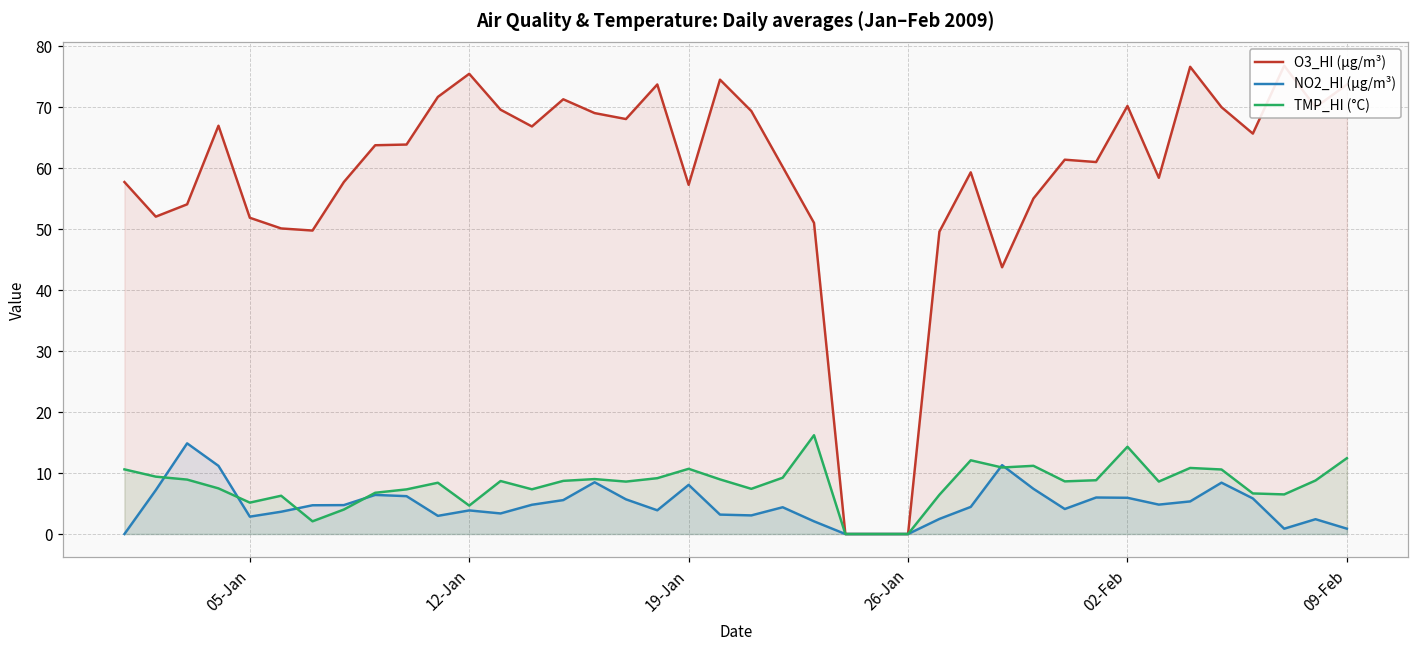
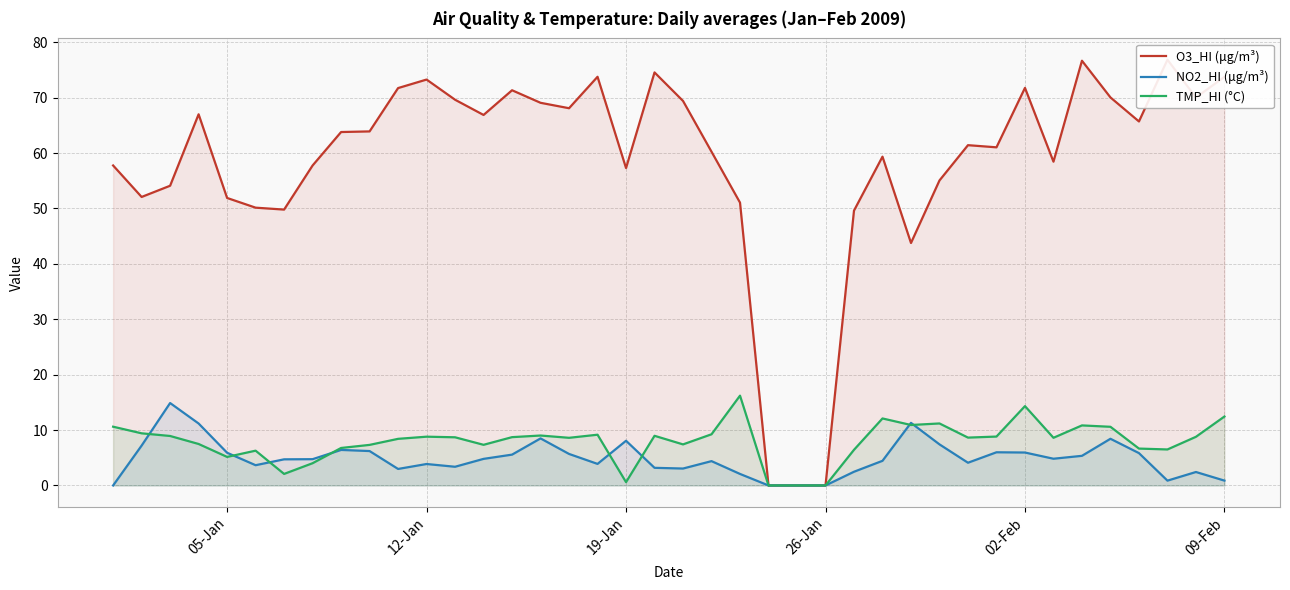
NO2_HI (μg/m³), 05-Jan: 3 -> 6
O3_HI (μg/m³), 12-Jan: 76 -> 73
TMP_HI (°C), 12-Jan: 5 -> 9
TMP_HI (°C), 19-Jan: 11 -> 1
O3_HI (μg/m³), 02-Feb: 70 -> 72
